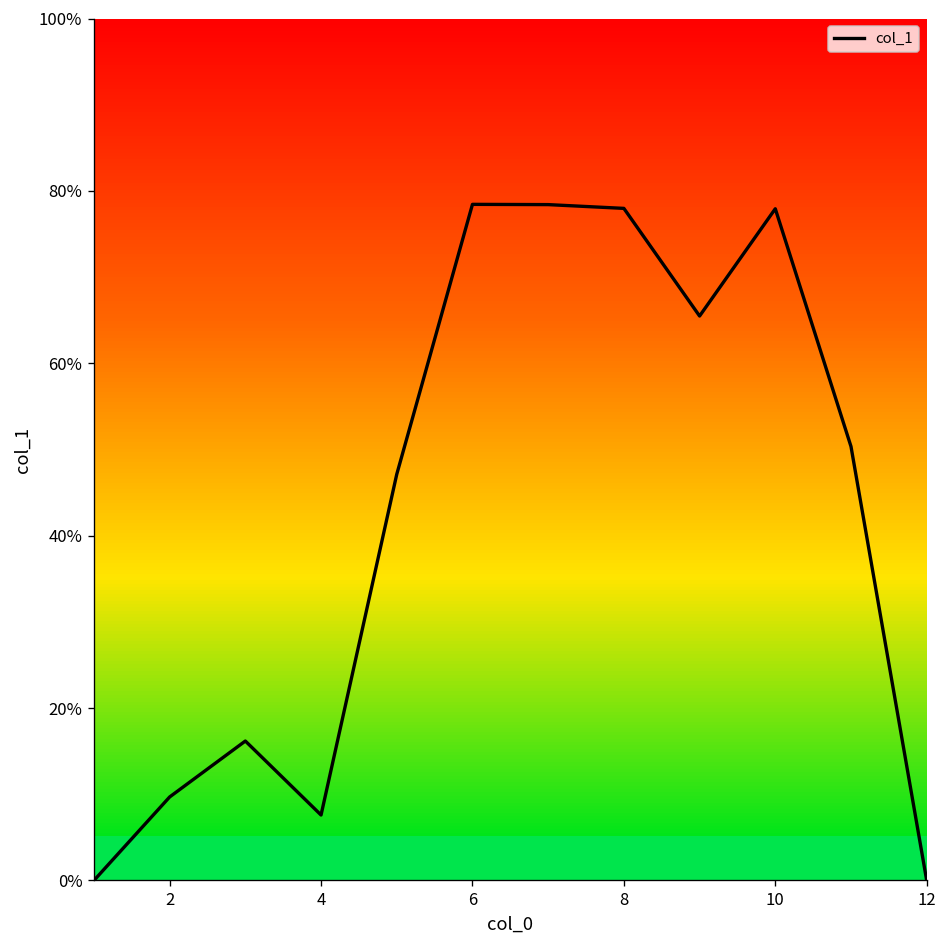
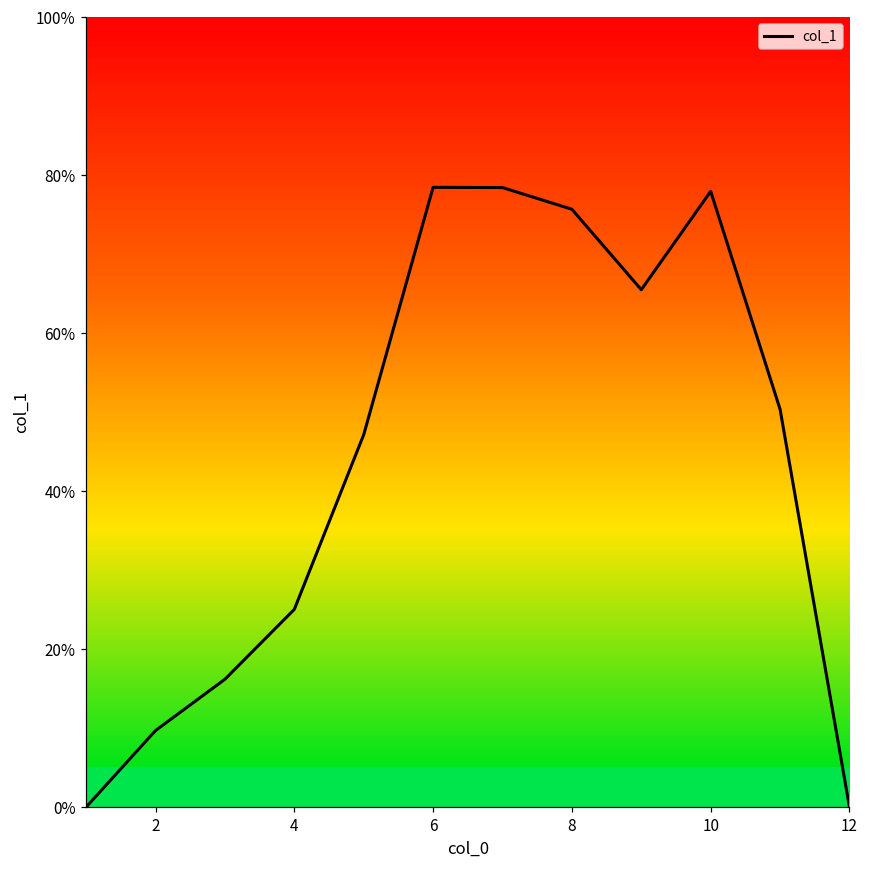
4: 8% -> 25%
8: 78% -> 76%
